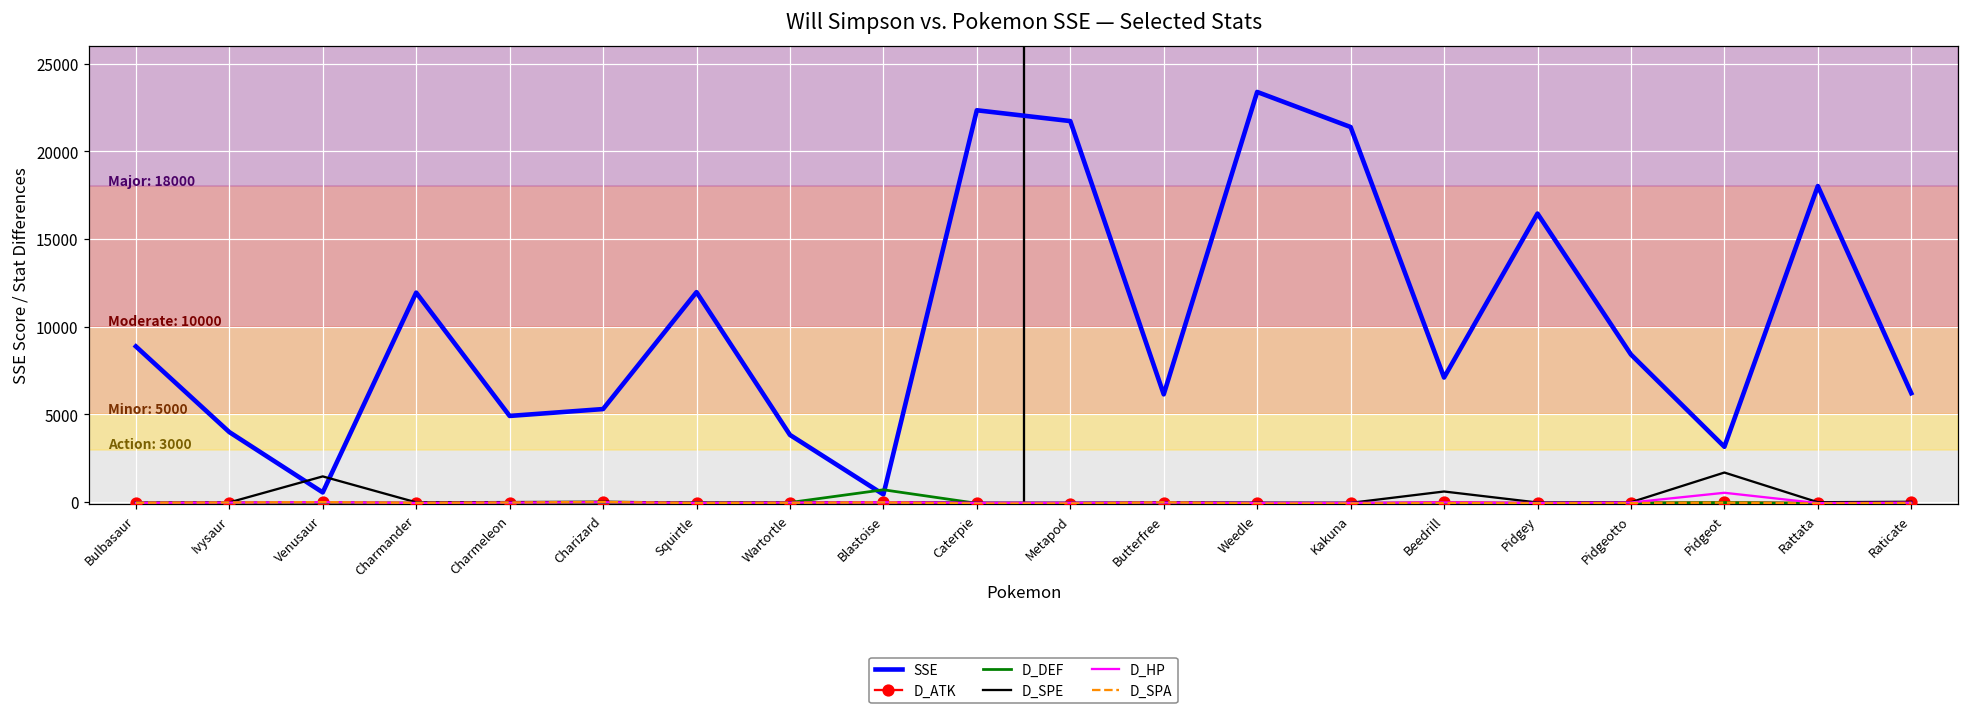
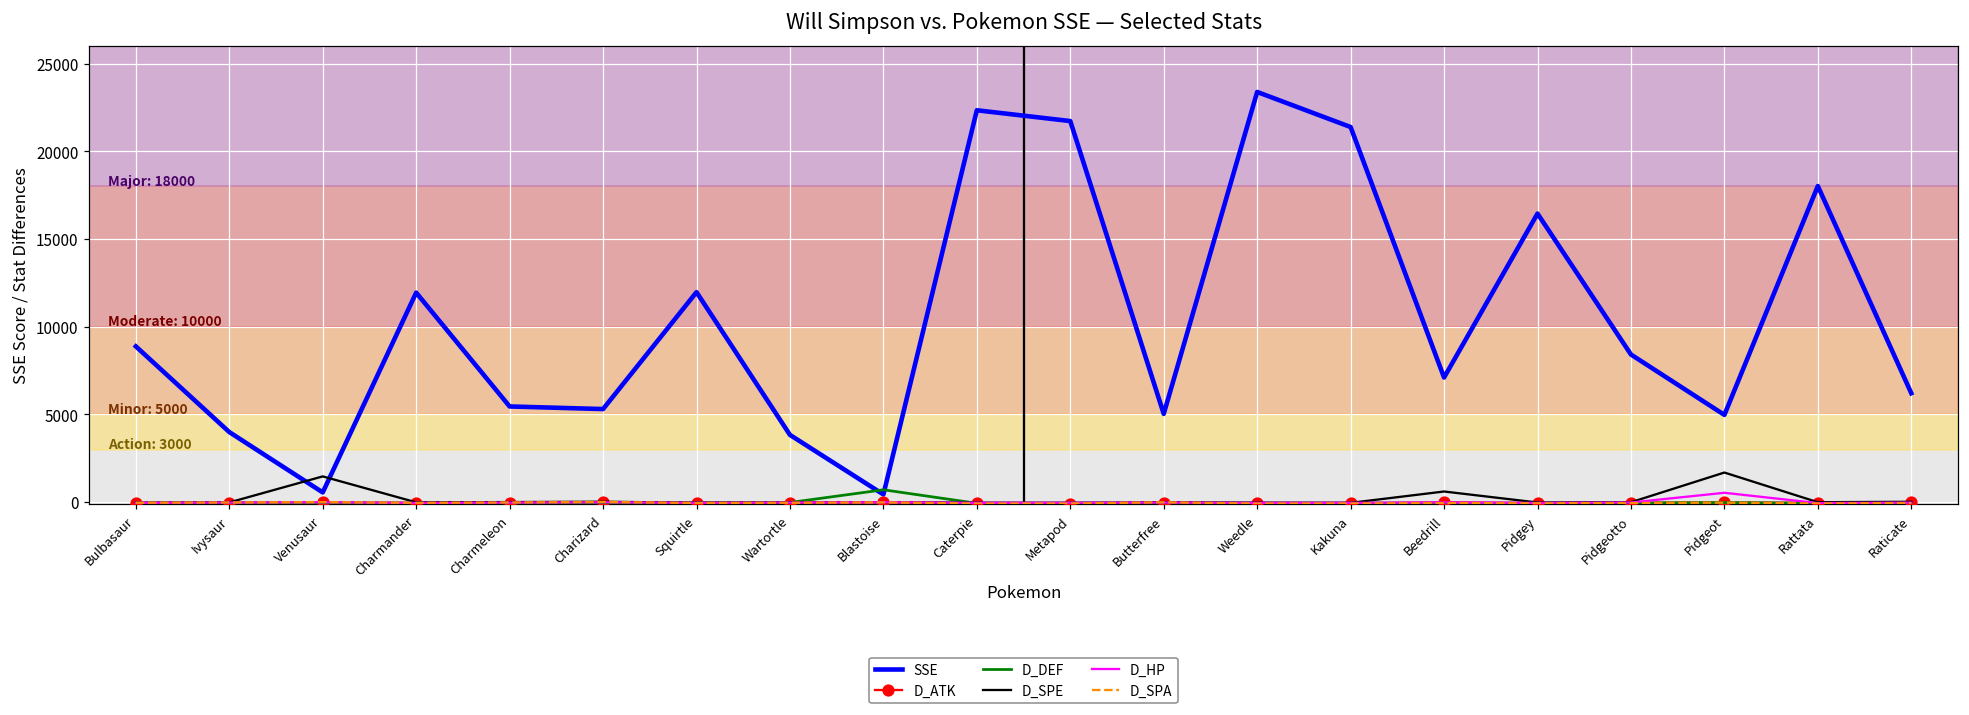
SSE, Charmeleon: 4900 -> 5500
SSE, Butterfree: 6100 -> 5000
SSE, Pidgeot: 3200 -> 5000
